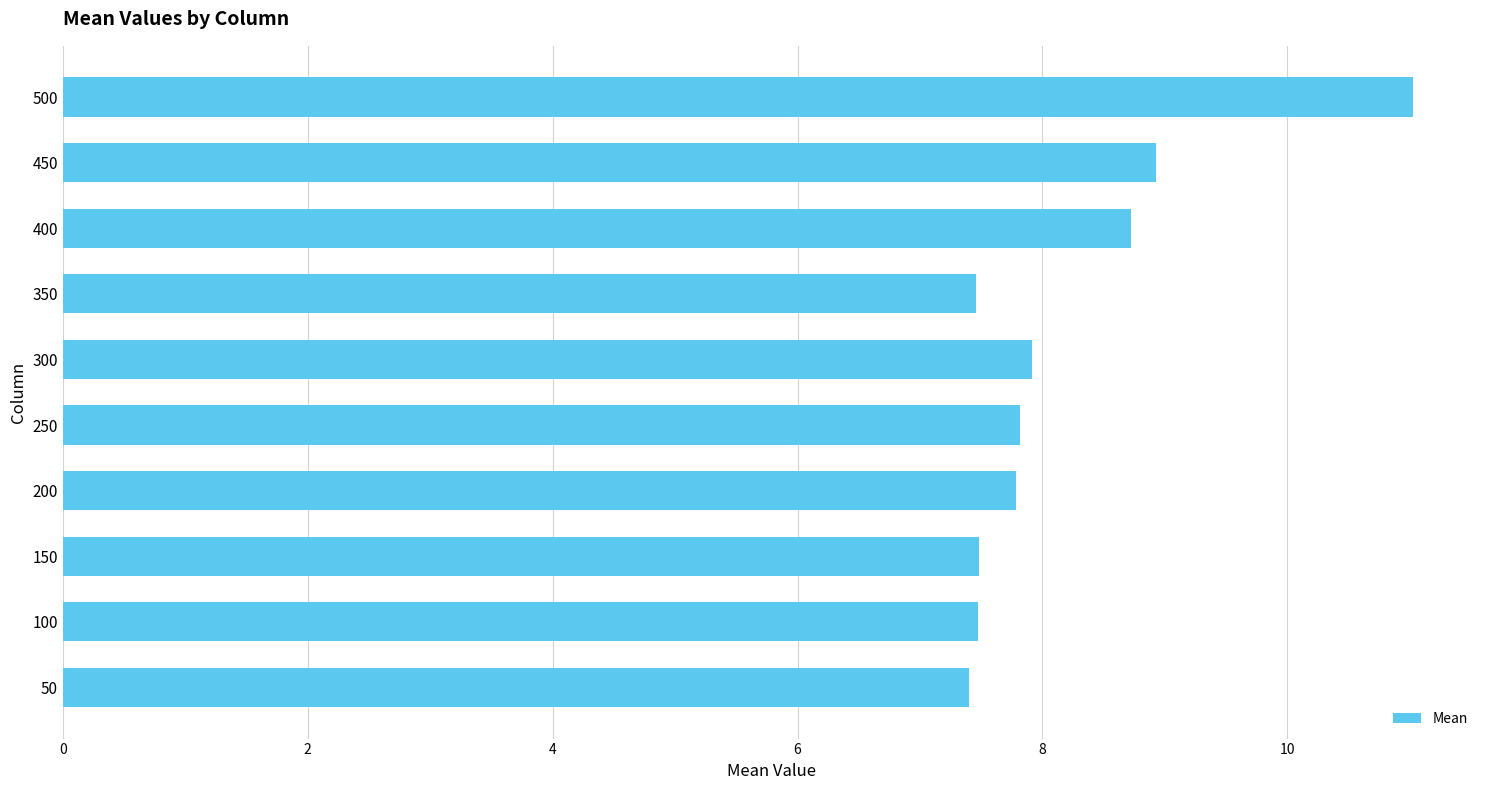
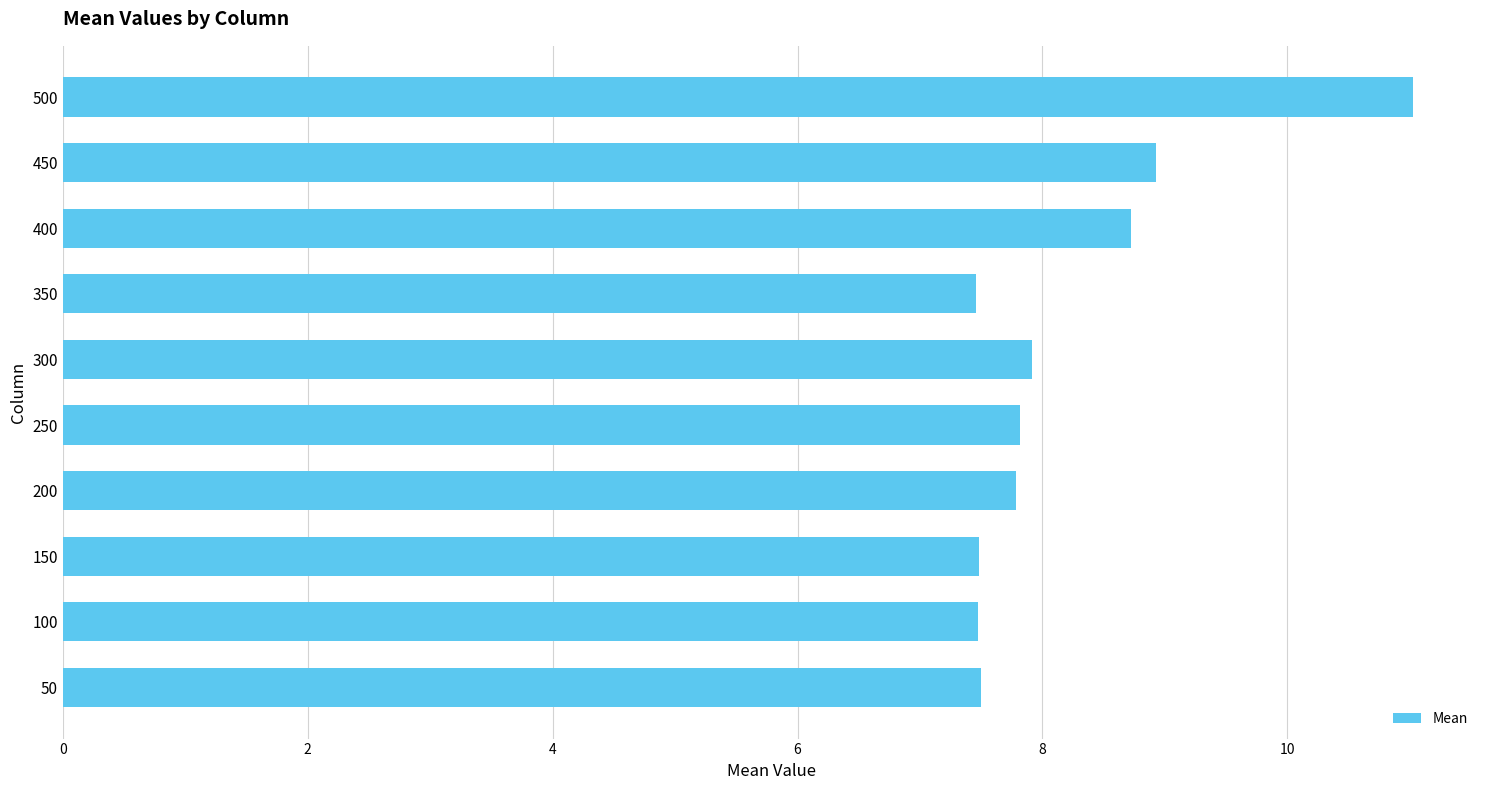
50: 7.40 -> 7.50
